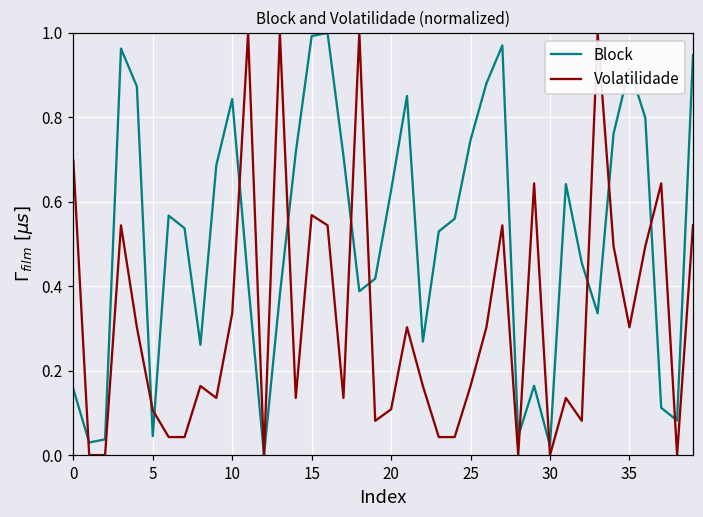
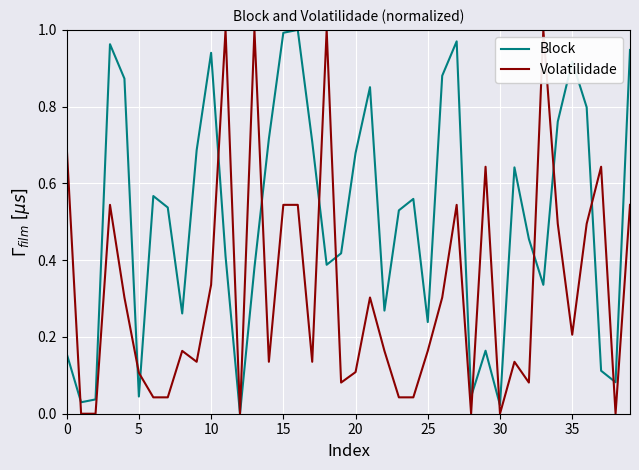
Block, 10: 0.84 -> 0.94
Volatilidade, 15: 0.57 -> 0.54
Block, 20: 0.63 -> 0.68
Block, 25: 0.75 -> 0.24
Volatilidade, 35: 0.30 -> 0.21
